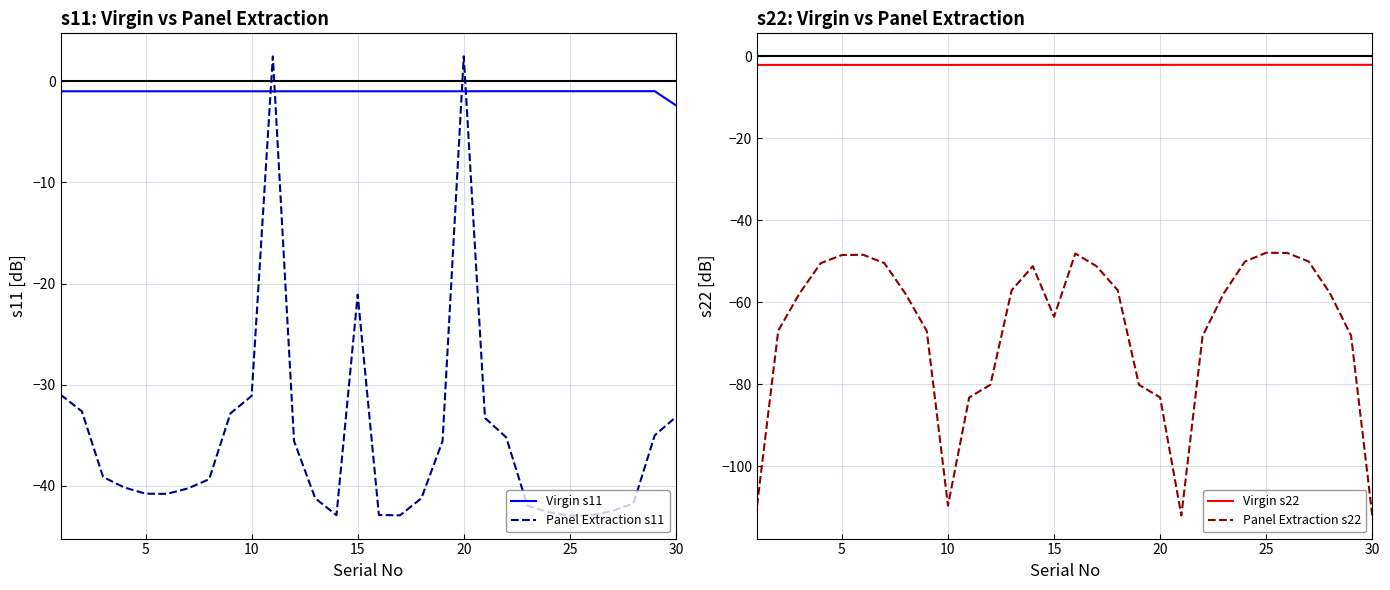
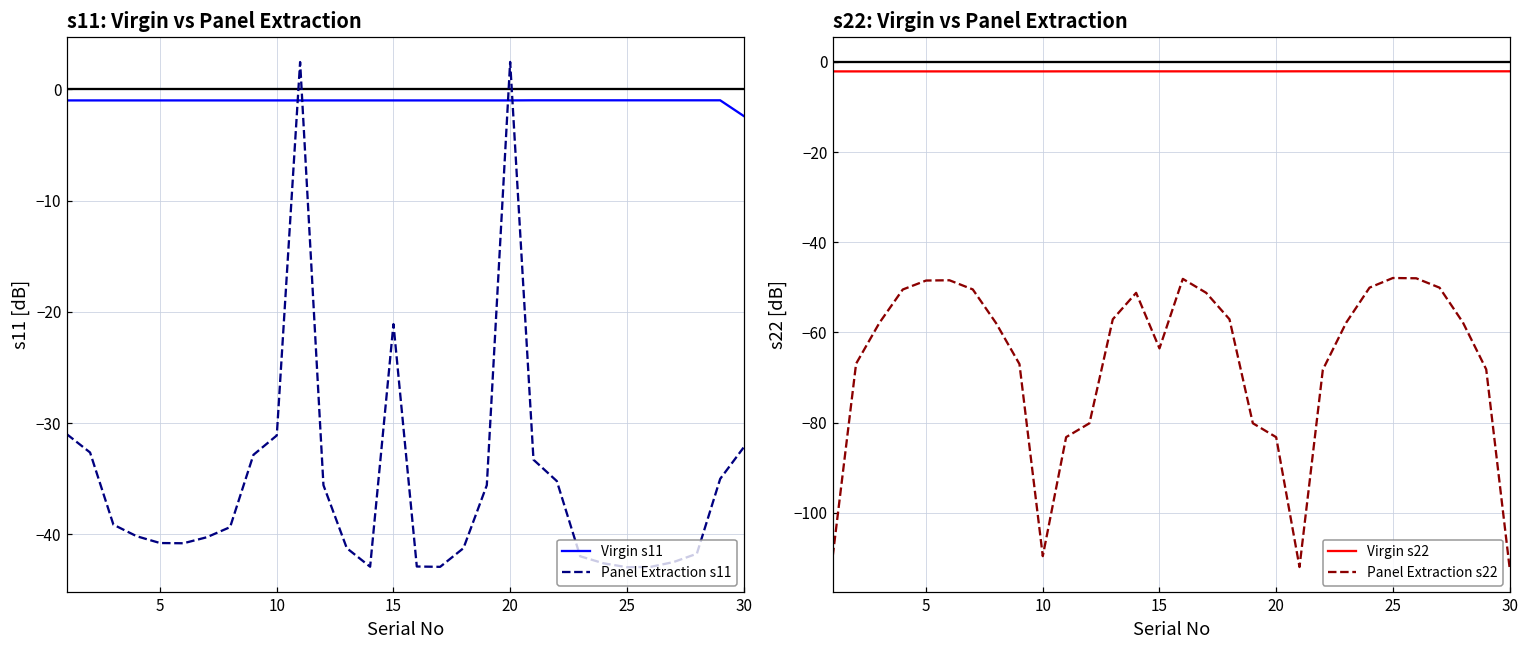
s11: Virgin vs Panel Extraction, Panel Extraction s11, 30: -33.2 -> -32.2
